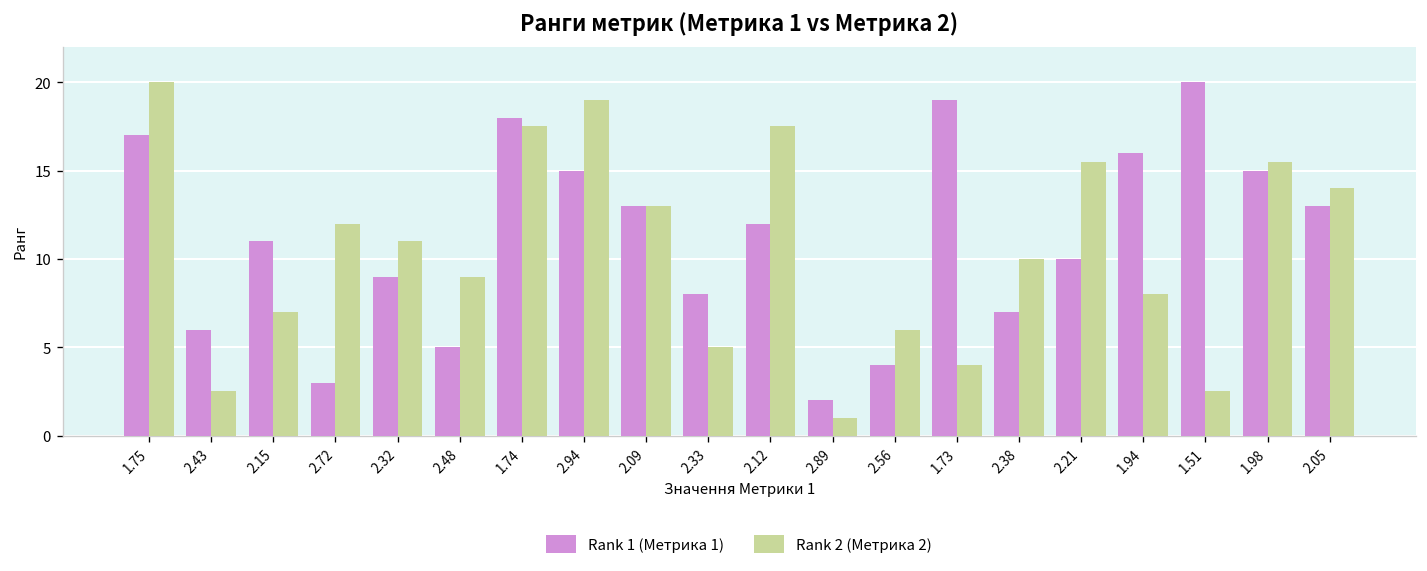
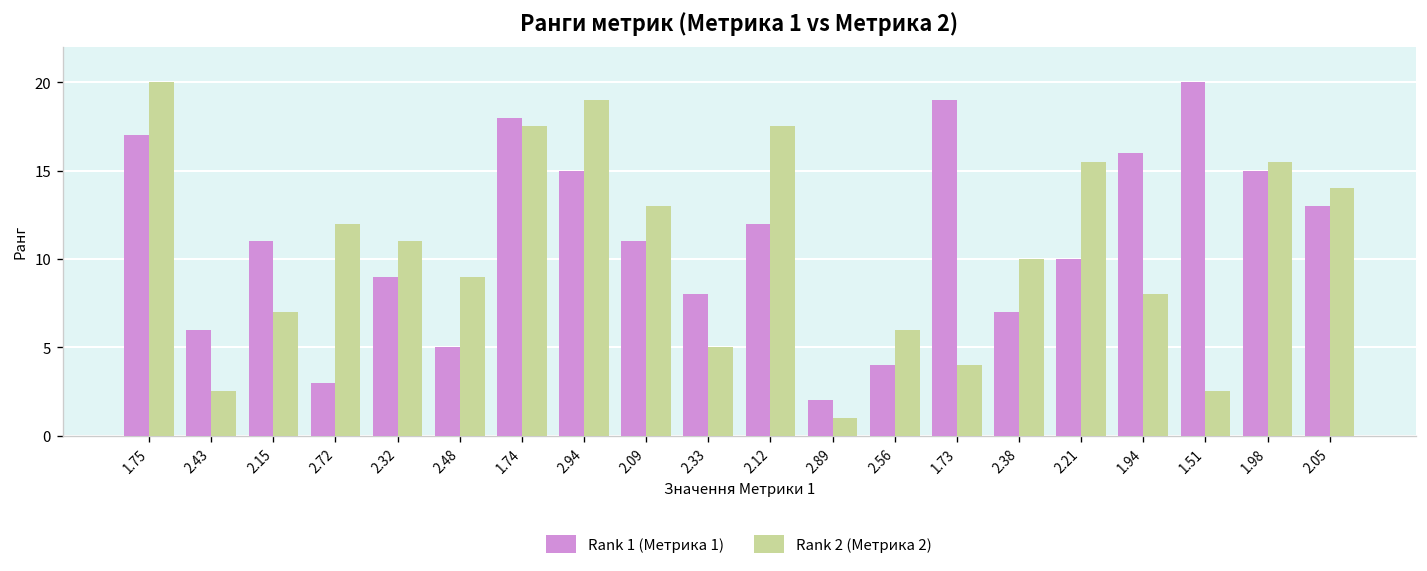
Rank 1 (Метрика 1), 2.09: 13 -> 11
